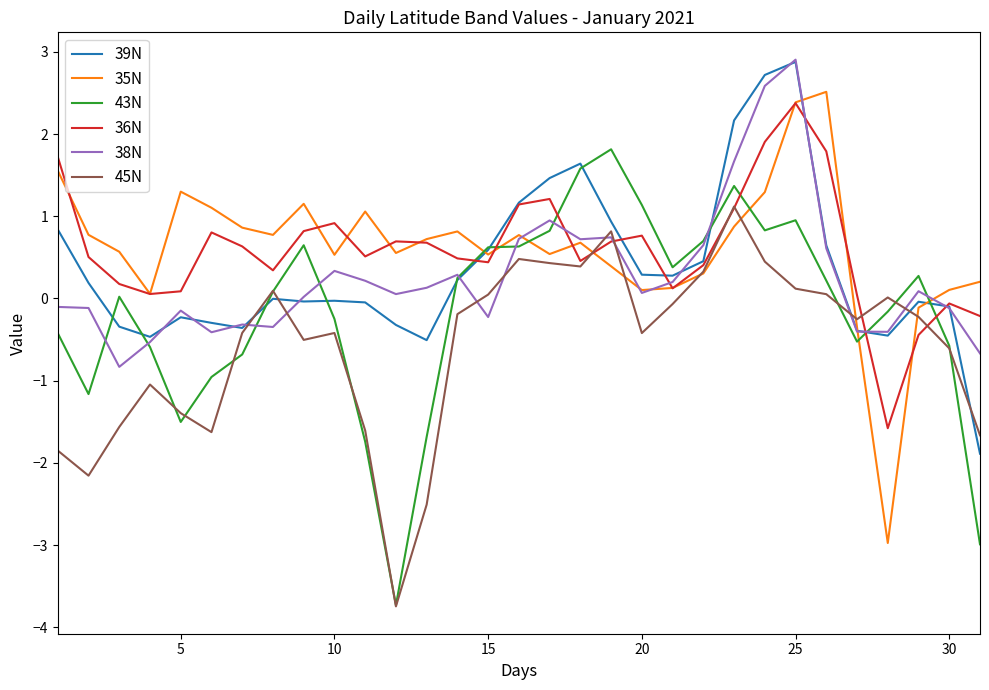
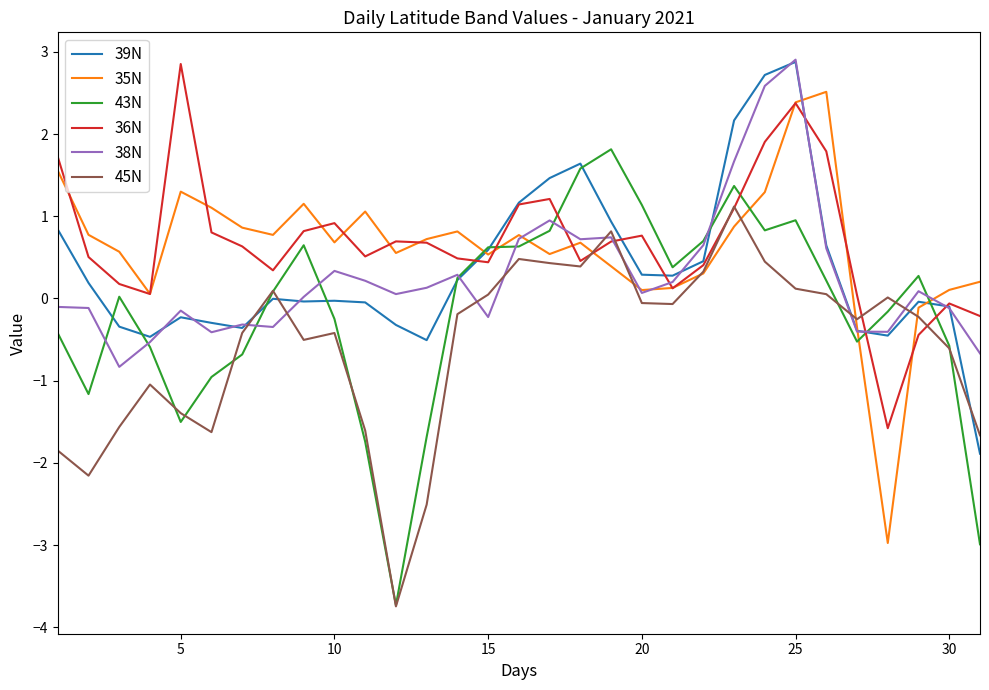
36N, 5: 0.1 -> 2.9
35N, 10: 0.5 -> 0.7
45N, 20: -0.4 -> -0.1
